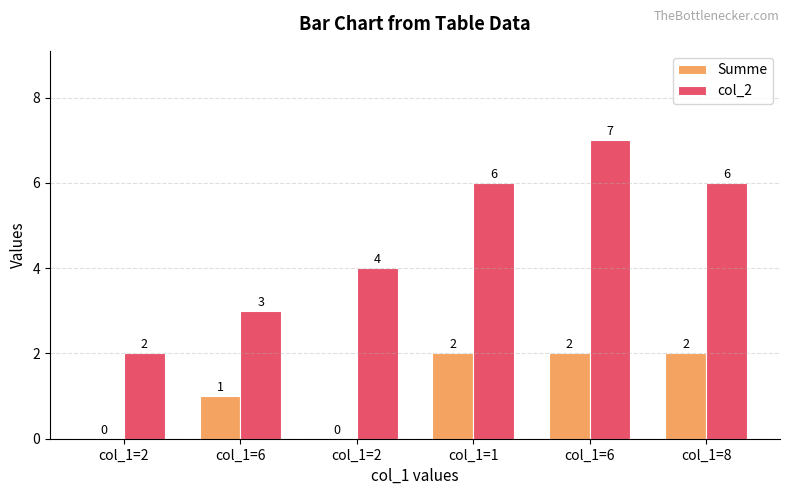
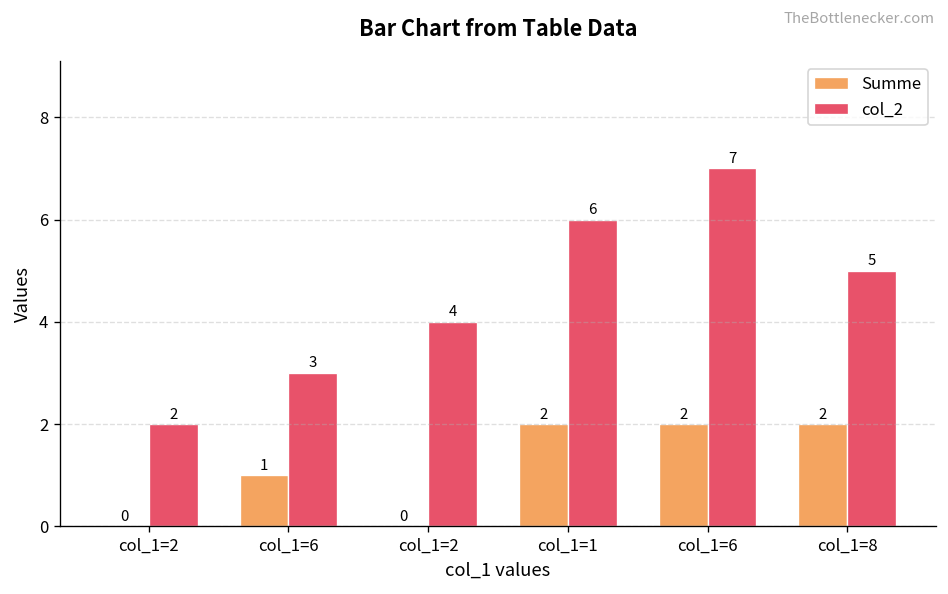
col_2, col_1=8: 6 -> 5
